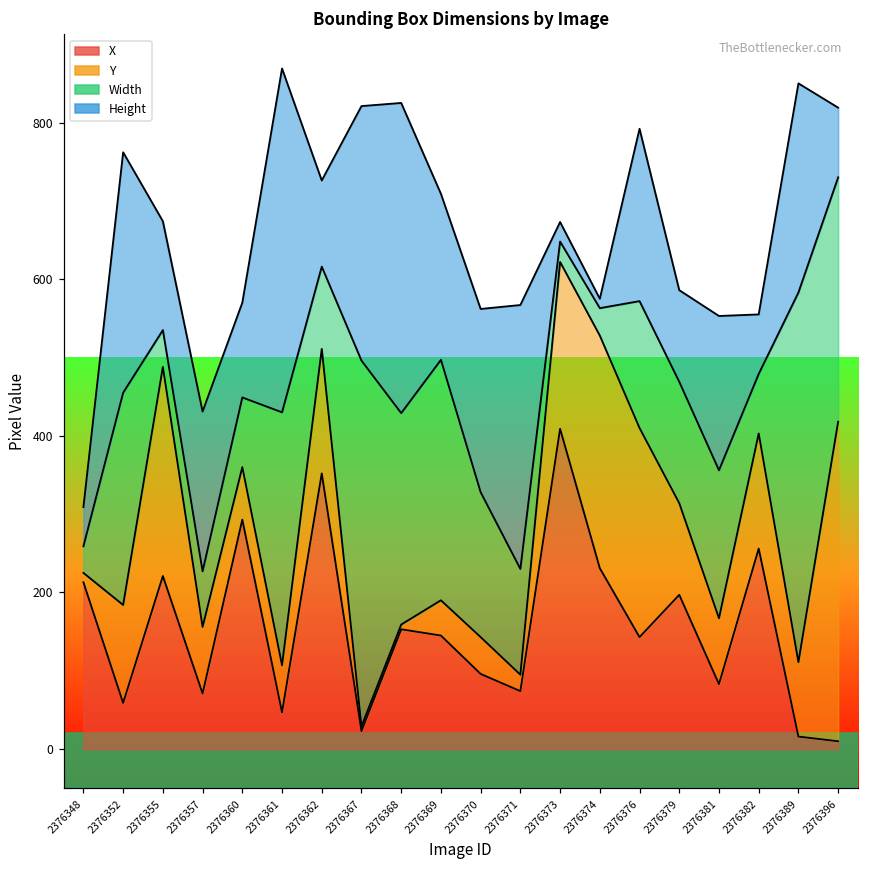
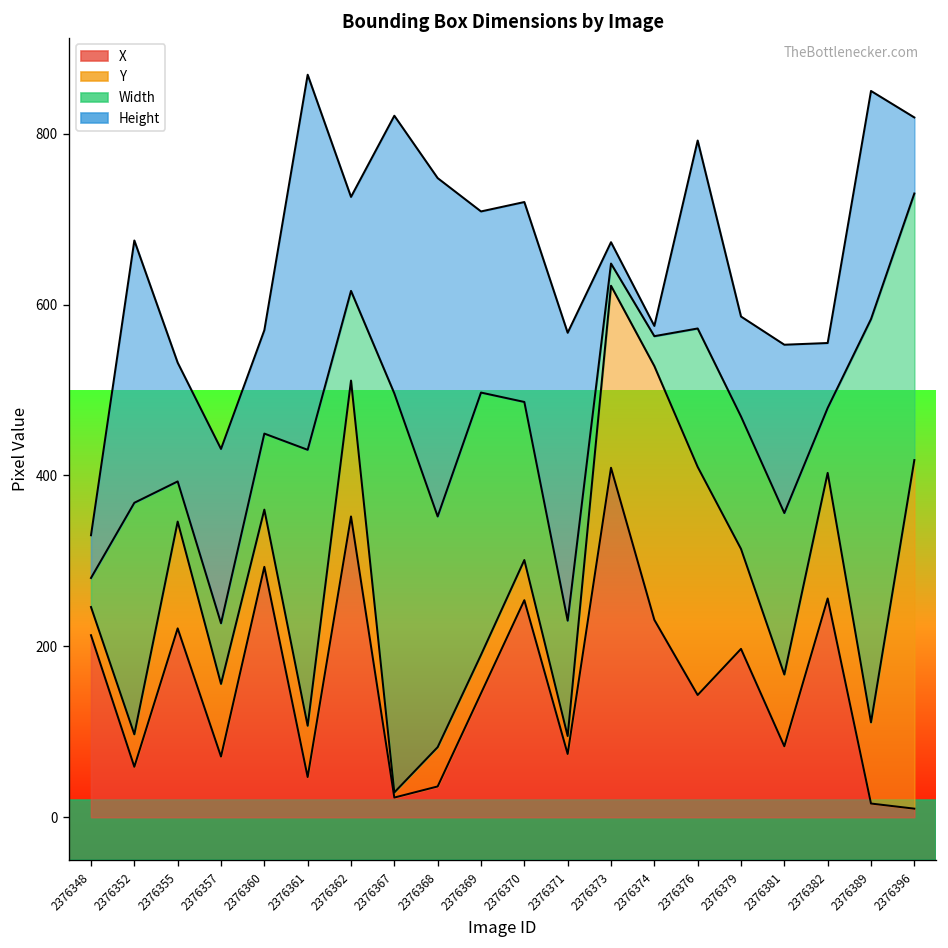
Y, 2376348: 10 -> 30
Y, 2376352: 130 -> 40
Y, 2376355: 270 -> 130
X, 2376368: 150 -> 40
Y, 2376368: 10 -> 50
X, 2376370: 100 -> 250
